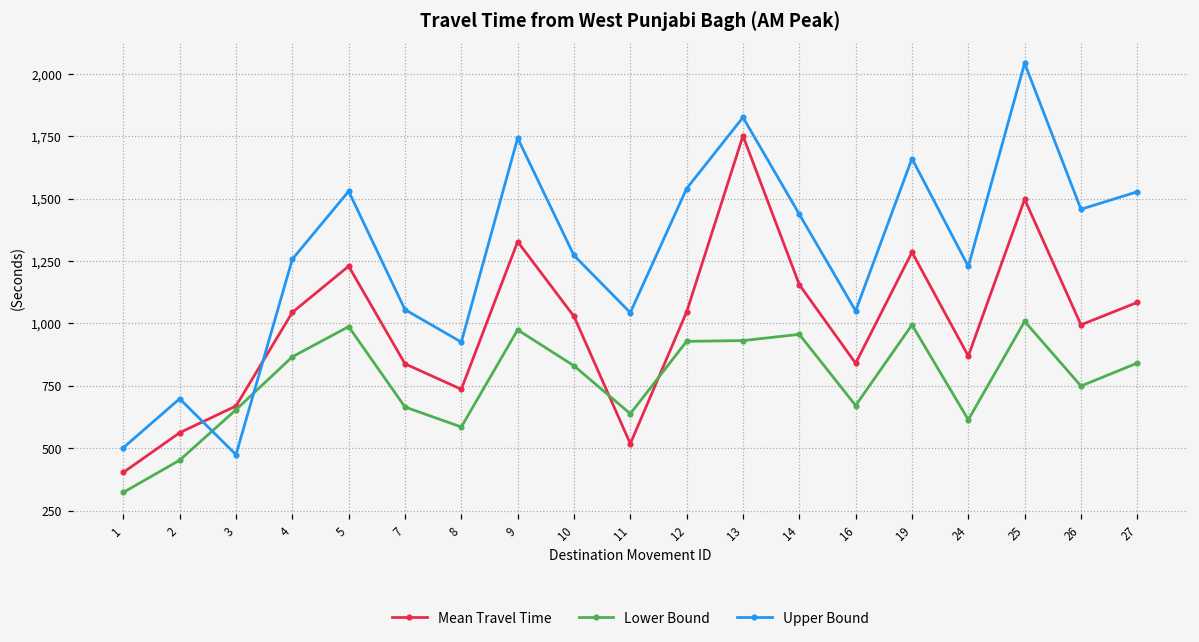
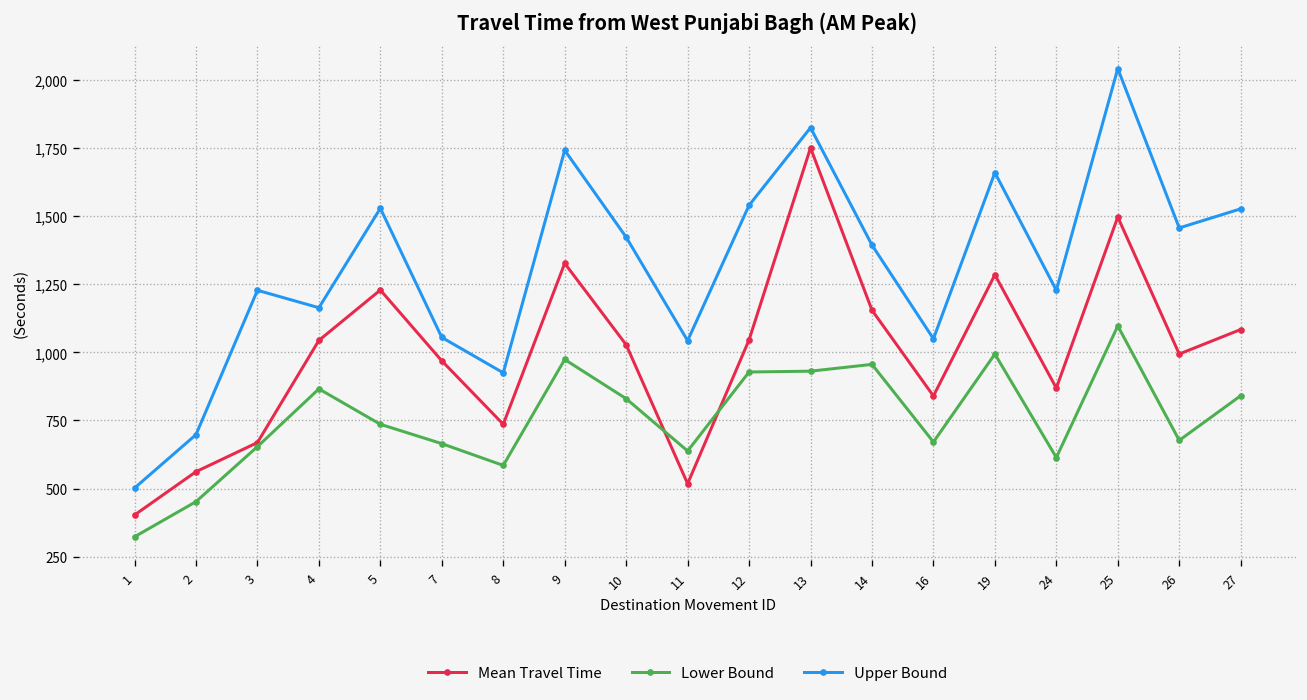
Upper Bound, 3: 470 -> 1,230
Upper Bound, 4: 1,260 -> 1,160
Lower Bound, 5: 990 -> 740
Mean Travel Time, 7: 840 -> 970
Upper Bound, 10: 1,270 -> 1,420
Upper Bound, 14: 1,440 -> 1,390
Lower Bound, 25: 1,010 -> 1,100
Lower Bound, 26: 750 -> 680
